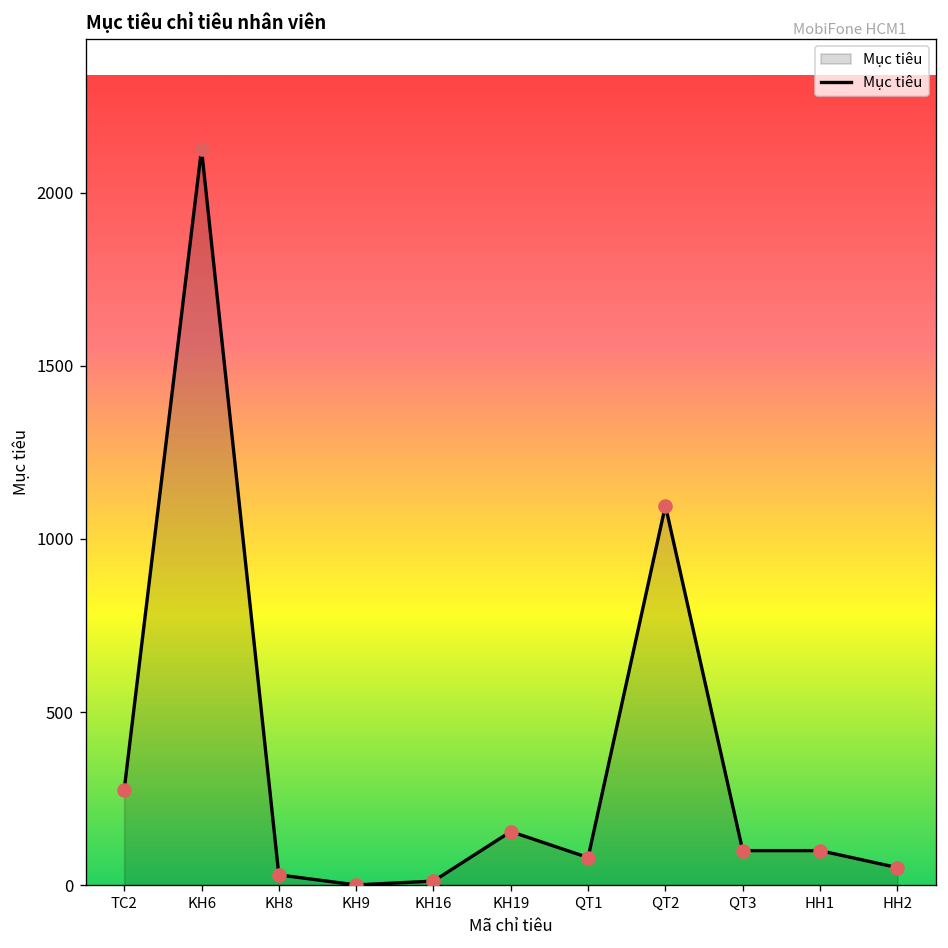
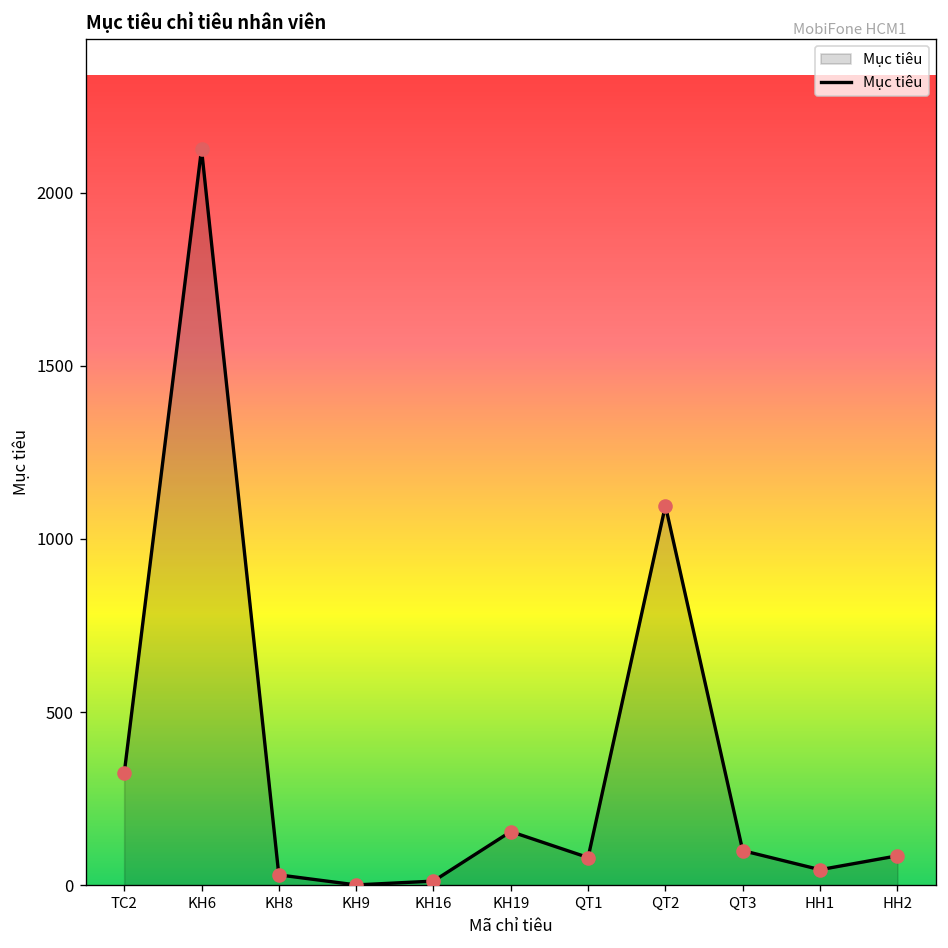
TC2: 280 -> 320
HH1: 100 -> 50
HH2: 50 -> 90
